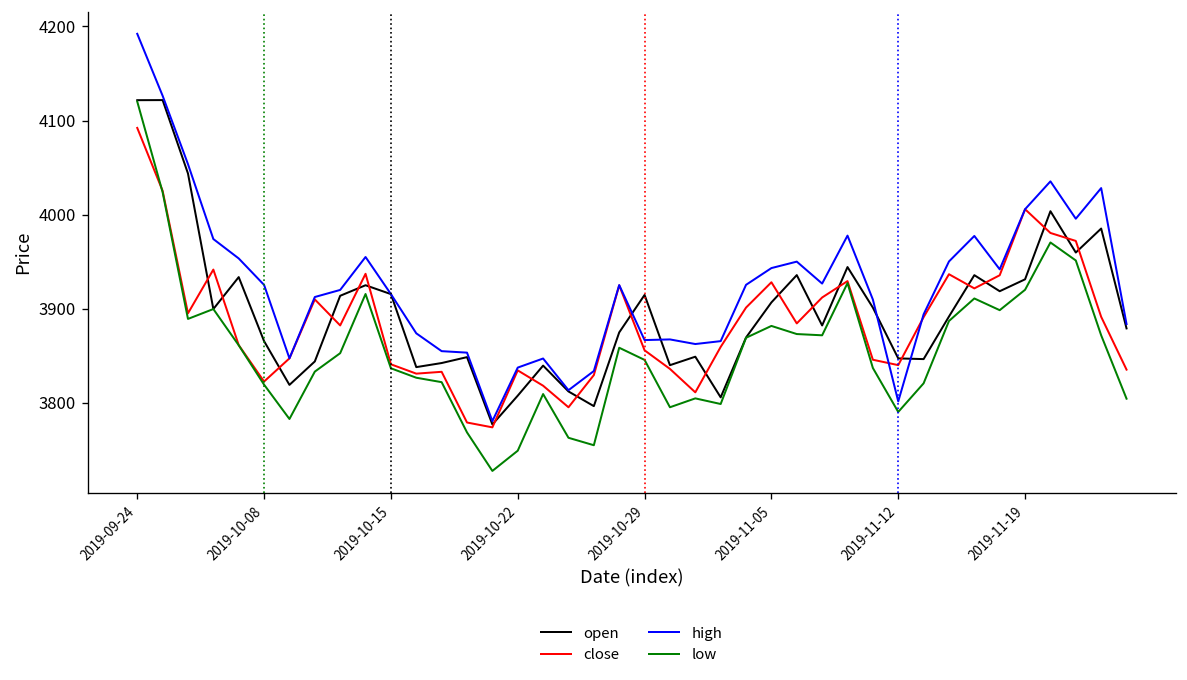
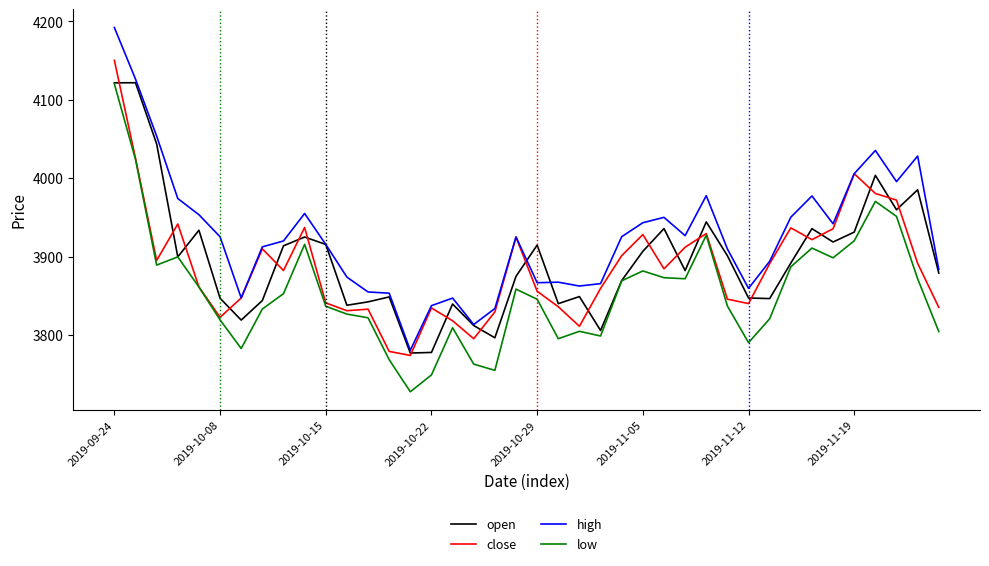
close, 2019-09-24: 4090 -> 4150
open, 2019-10-08: 3870 -> 3850
open, 2019-10-22: 3810 -> 3780
high, 2019-11-12: 3800 -> 3860
